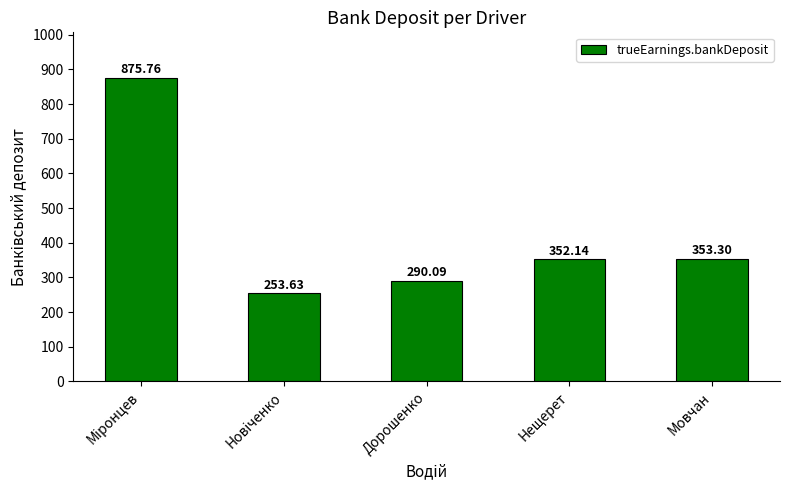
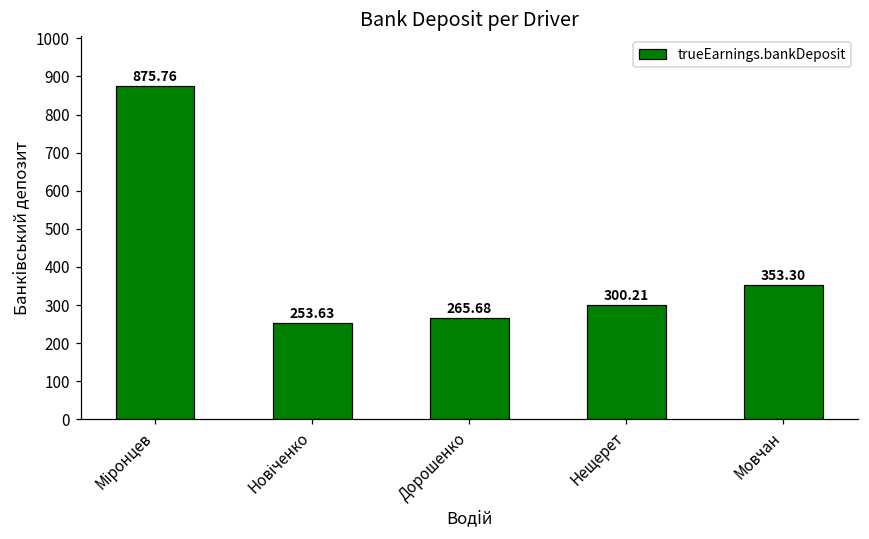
Дорошенко: 290.09 -> 265.68
Нещерет: 352.14 -> 300.21
